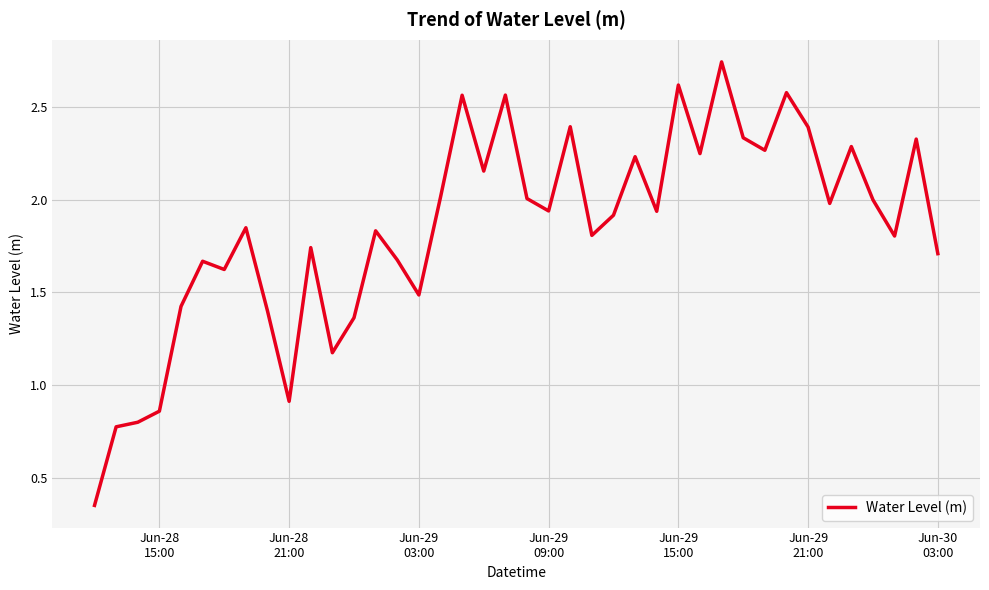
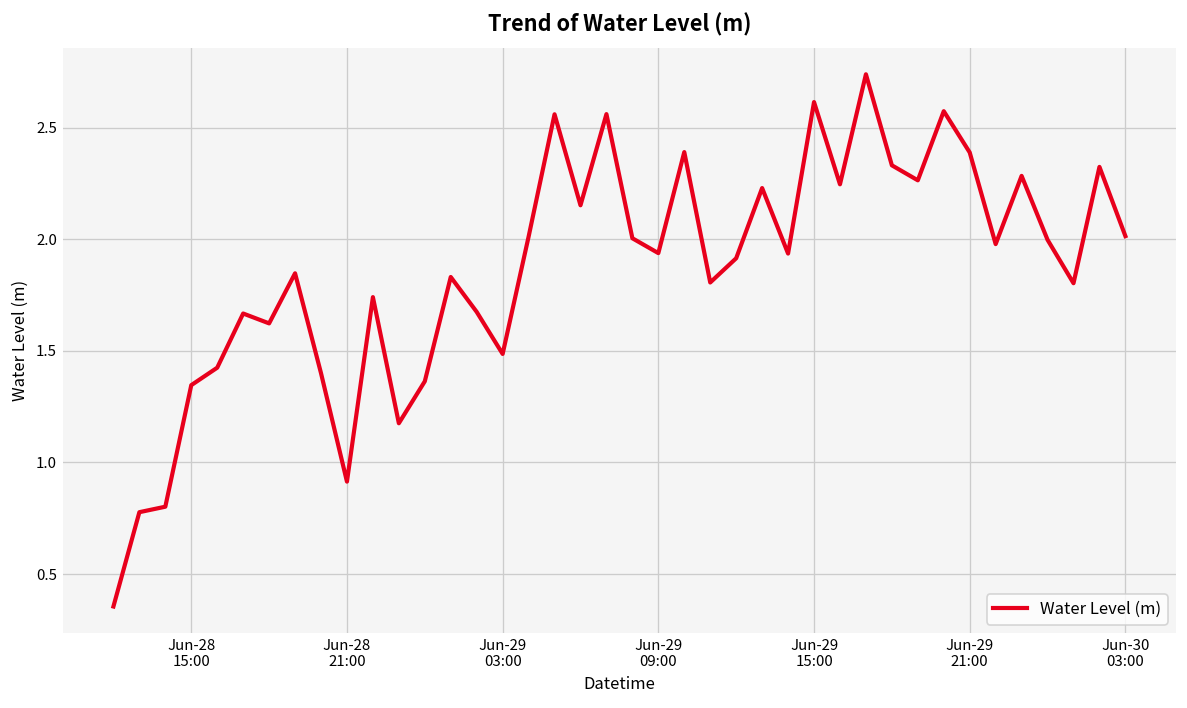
Jun-28 15:00: 0.86 -> 1.35
Jun-30 03:00: 1.71 -> 2.01
